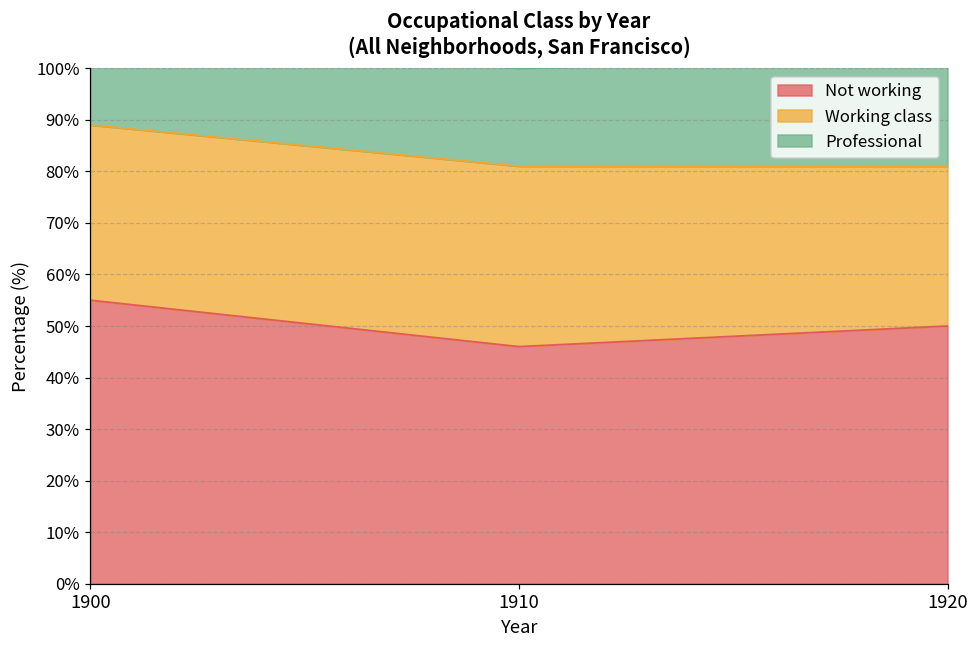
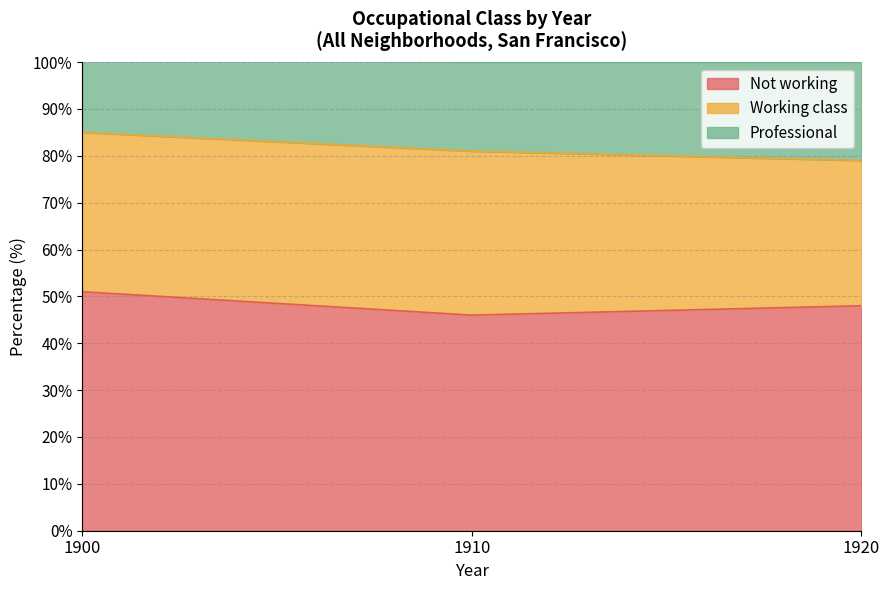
Not working, 1900: 55% -> 51%
Not working, 1920: 50% -> 48%
